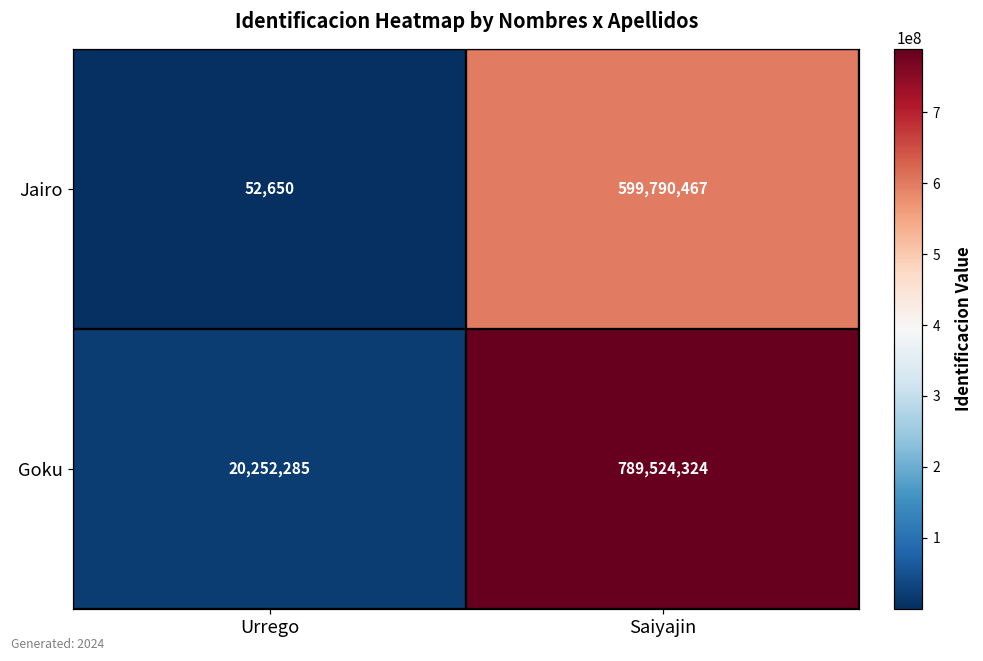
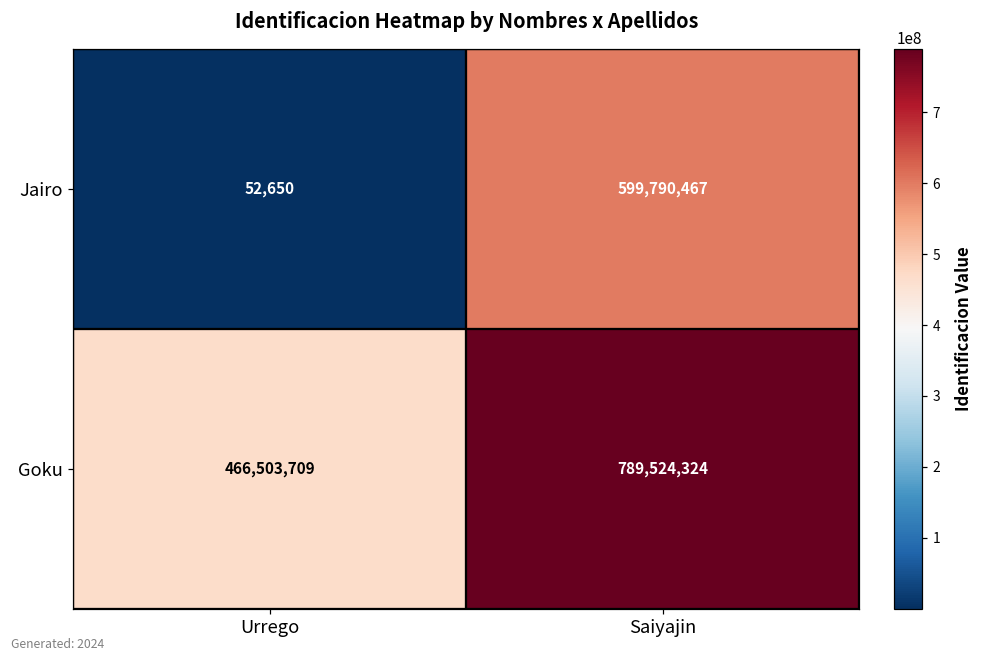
Goku, Urrego: 20,252,285 -> 466,503,709
